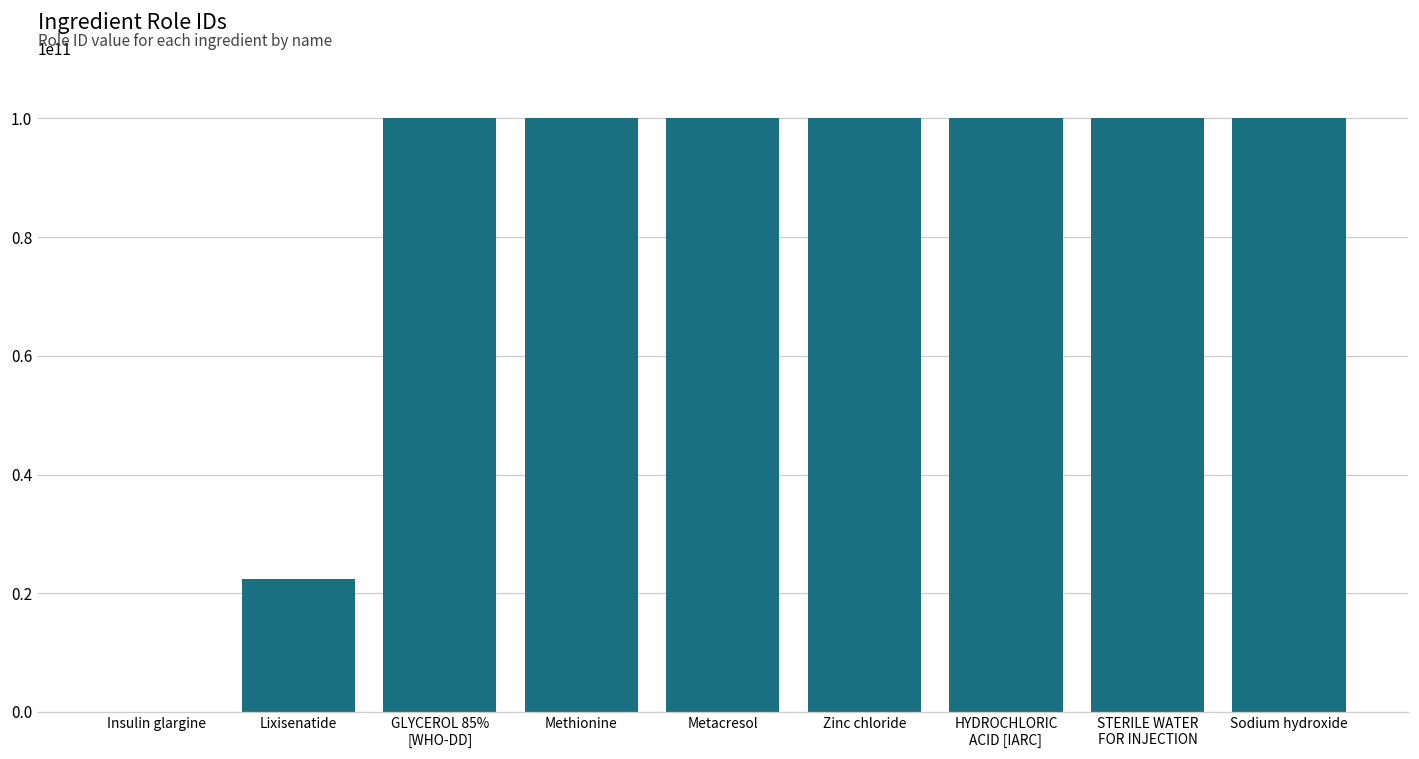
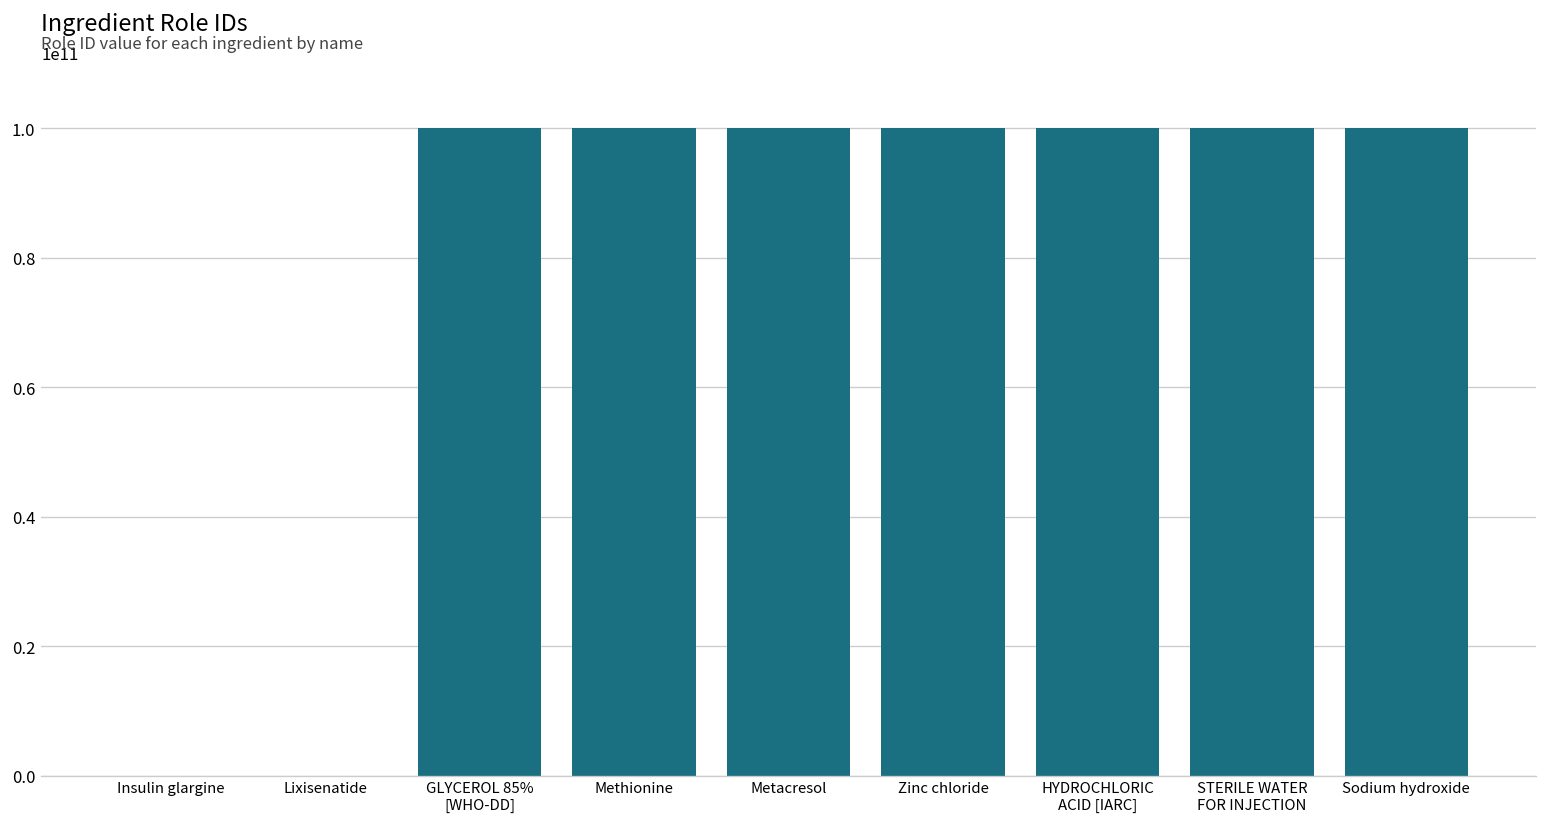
Lixisenatide: 22000000000 -> 0
